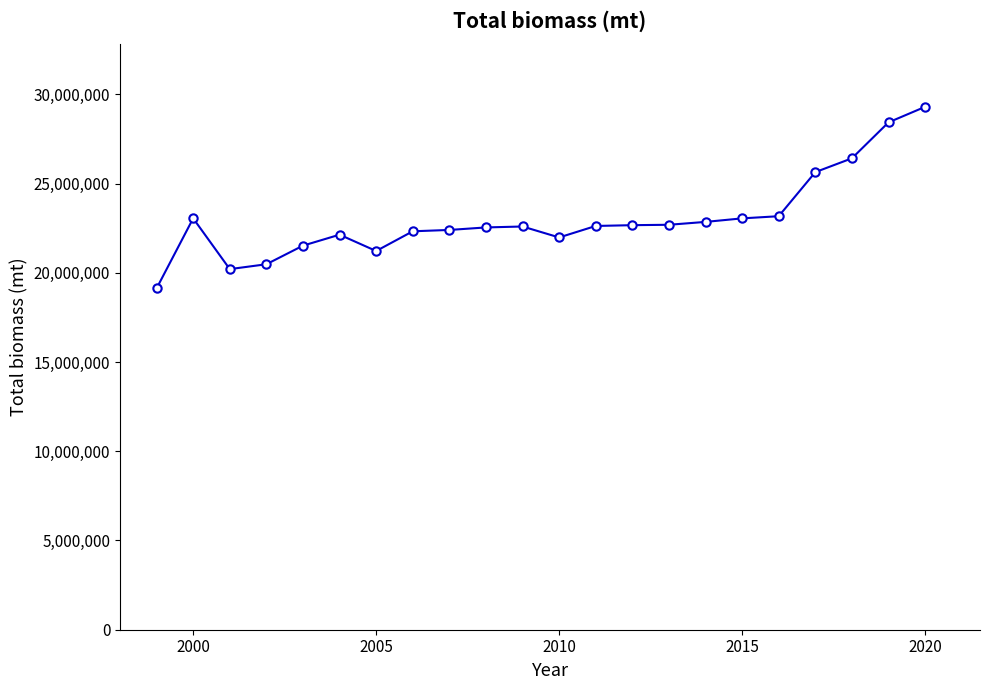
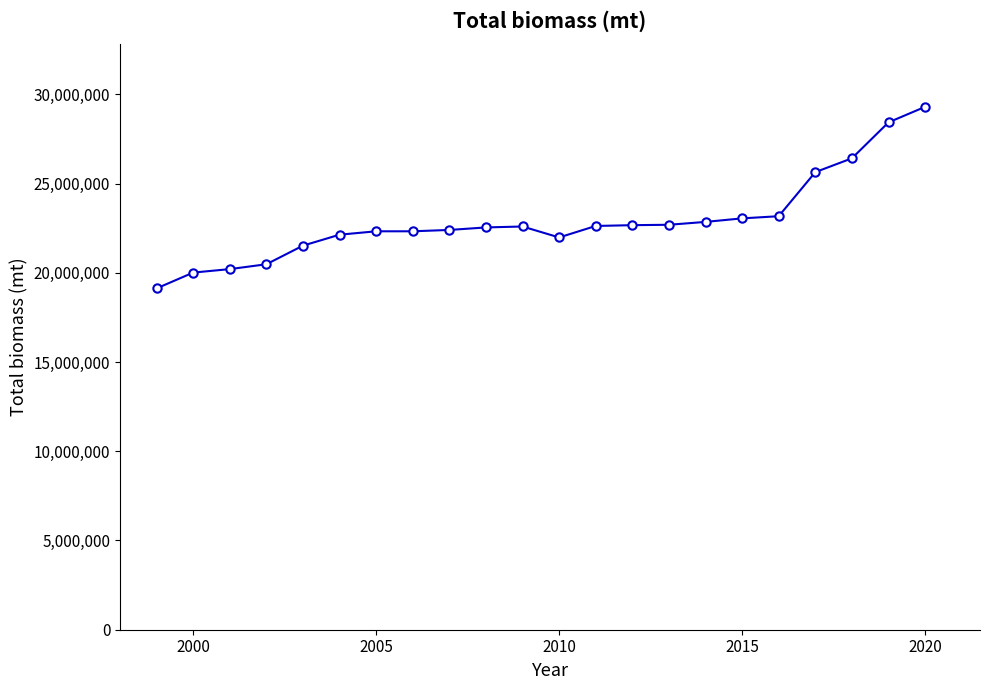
2000: 23,100,000 -> 20,000,000
2005: 21,200,000 -> 22,300,000
